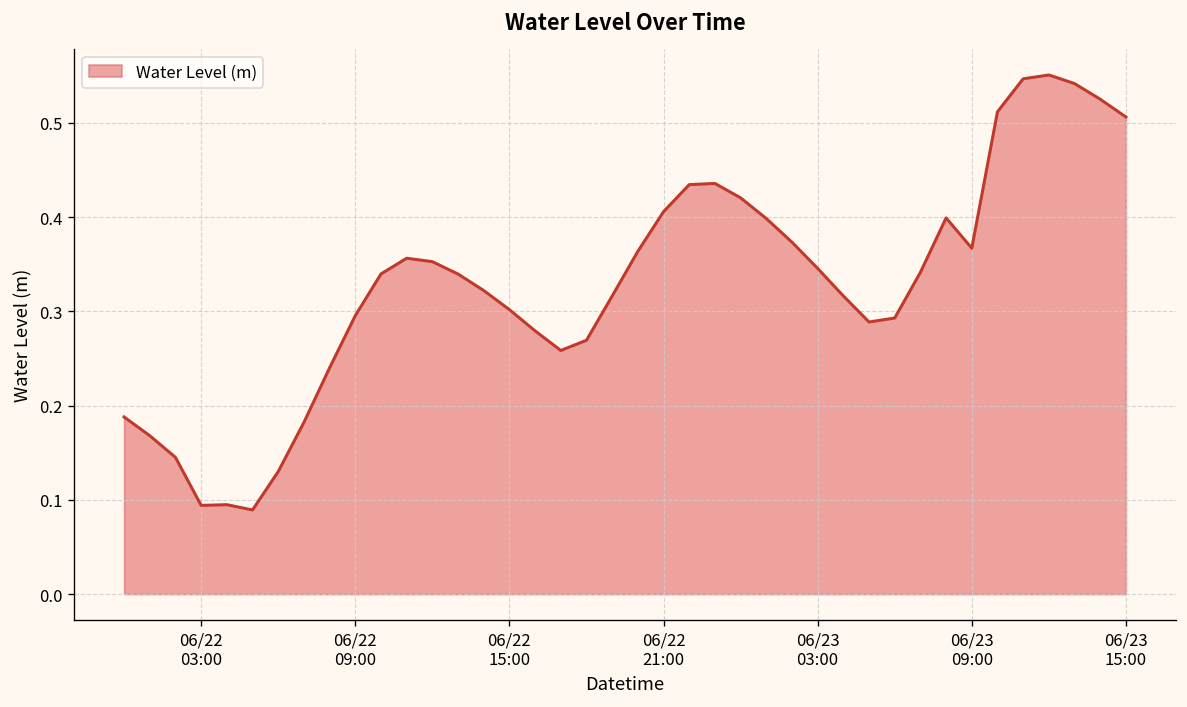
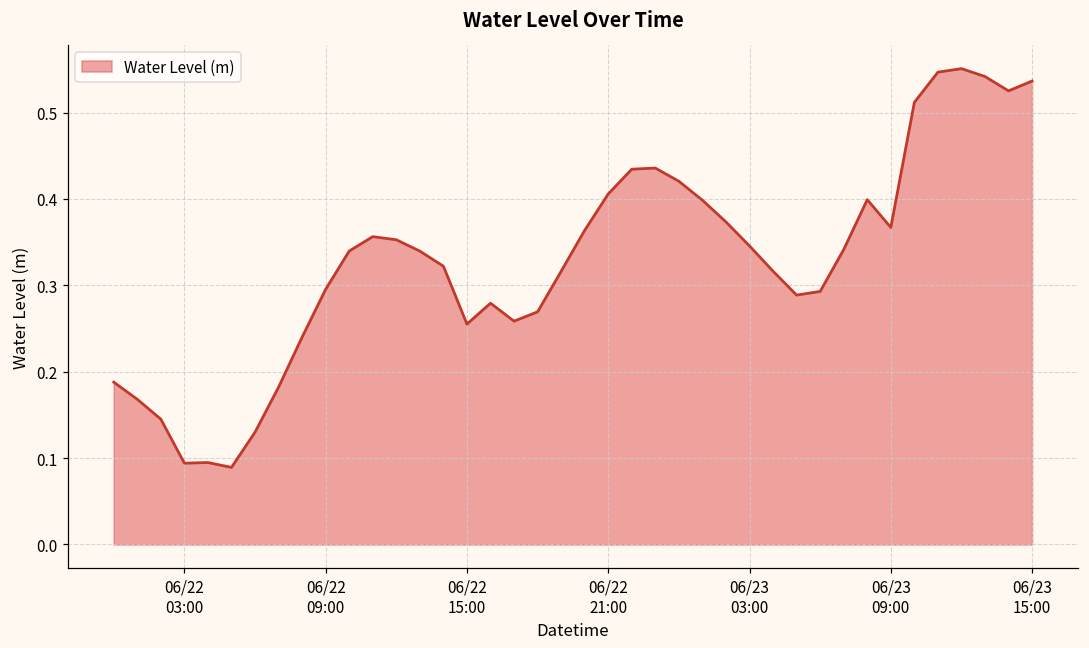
06/22 15:00: 0.30 -> 0.26
06/23 15:00: 0.51 -> 0.54
